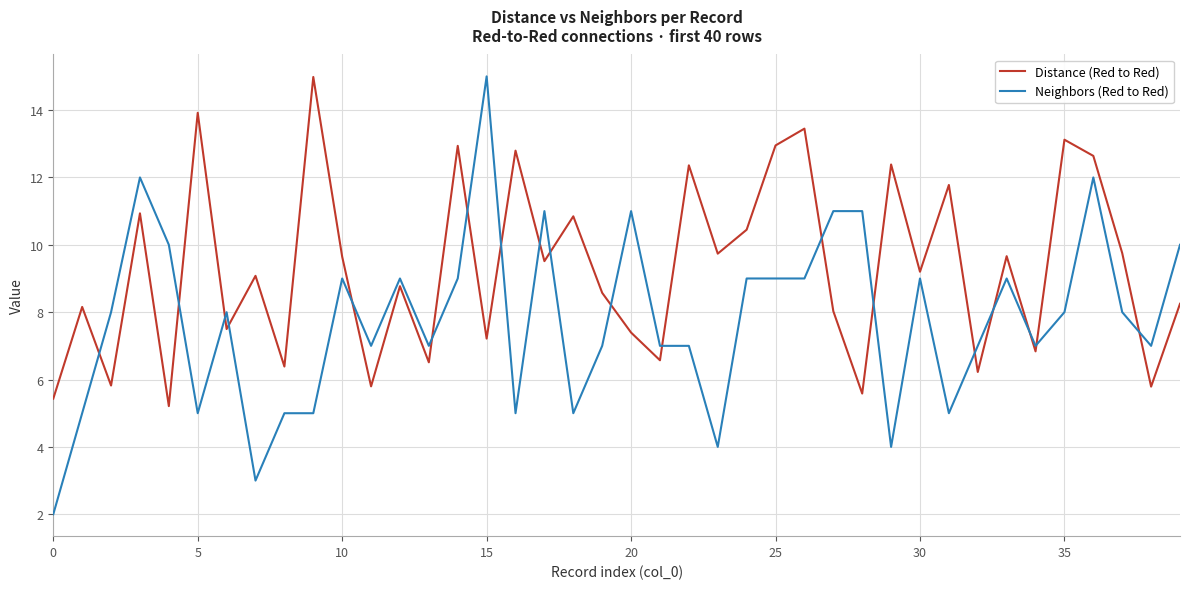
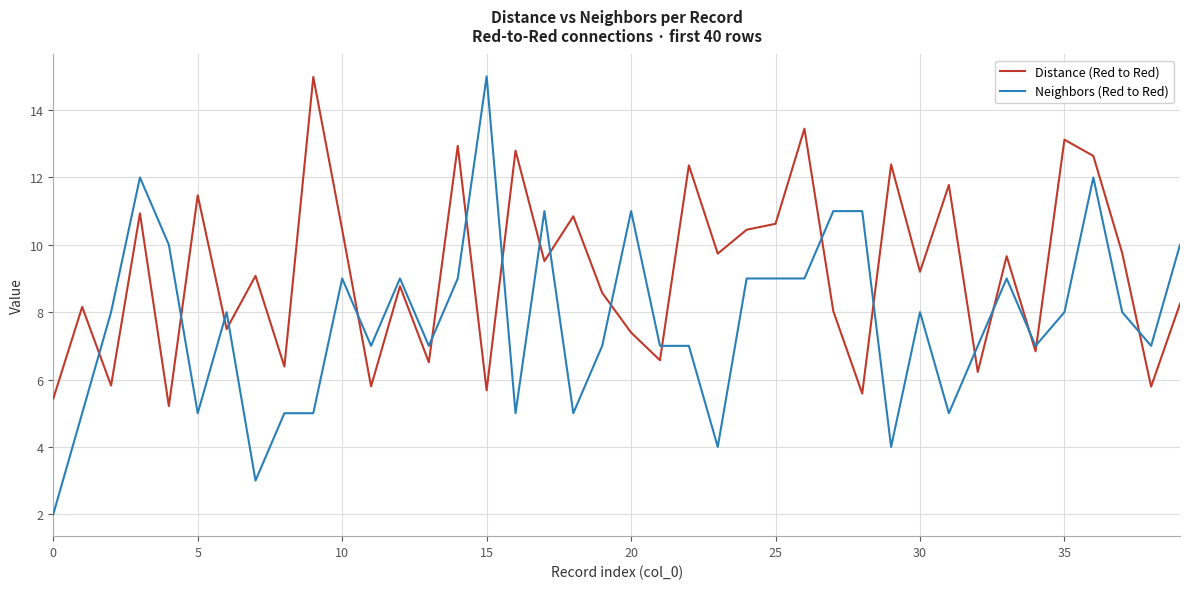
Distance (Red to Red), 5: 13.9 -> 11.5
Distance (Red to Red), 10: 9.6 -> 10.4
Distance (Red to Red), 15: 7.2 -> 5.7
Distance (Red to Red), 25: 12.9 -> 10.6
Neighbors (Red to Red), 30: 9 -> 8
